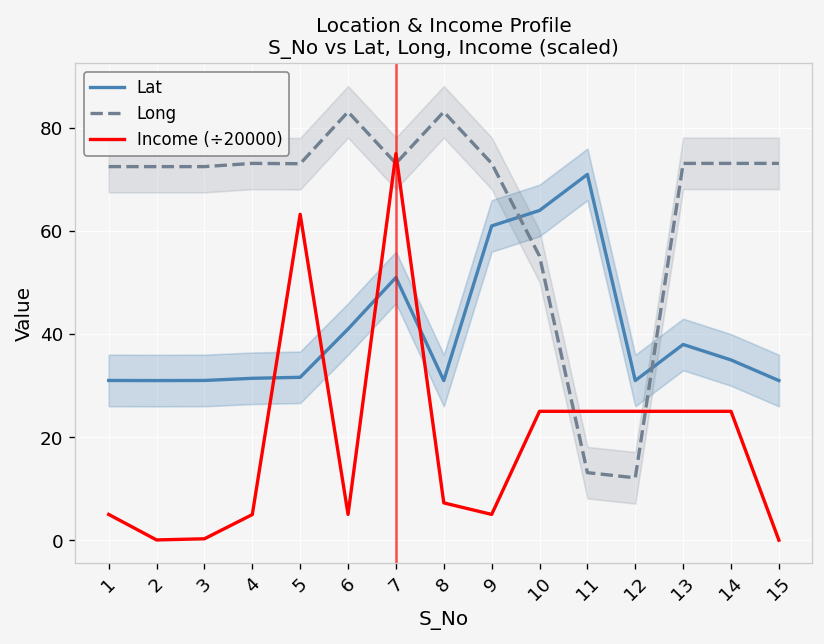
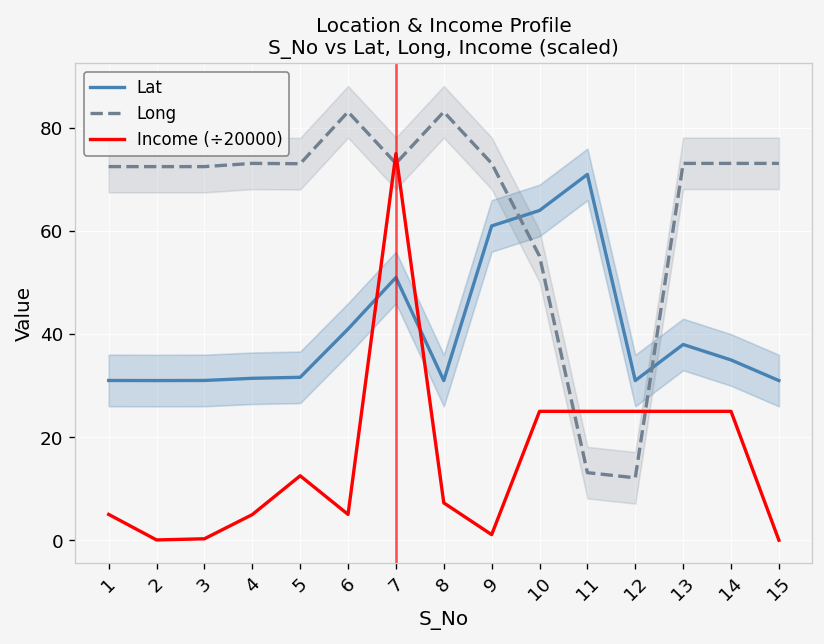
Income (÷20000), 5: 63 -> 13
Income (÷20000), 9: 5 -> 1
